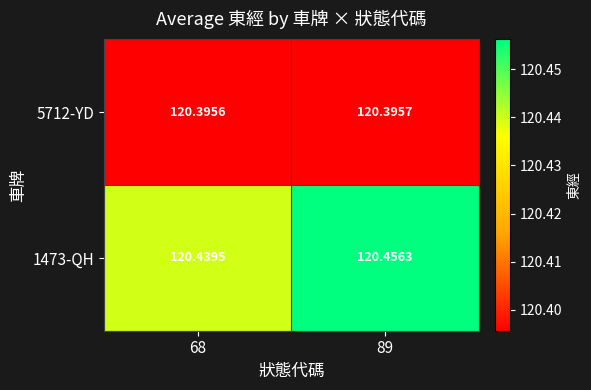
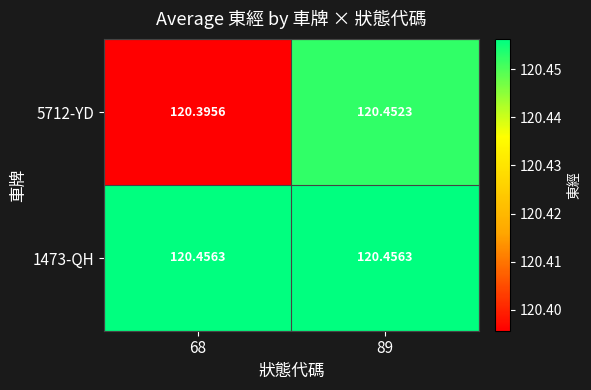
5712-YD, 89: 120.3957 -> 120.4523
1473-QH, 68: 120.4395 -> 120.4563
